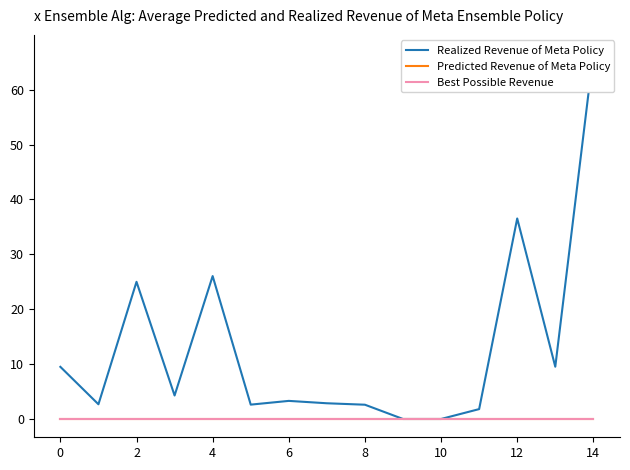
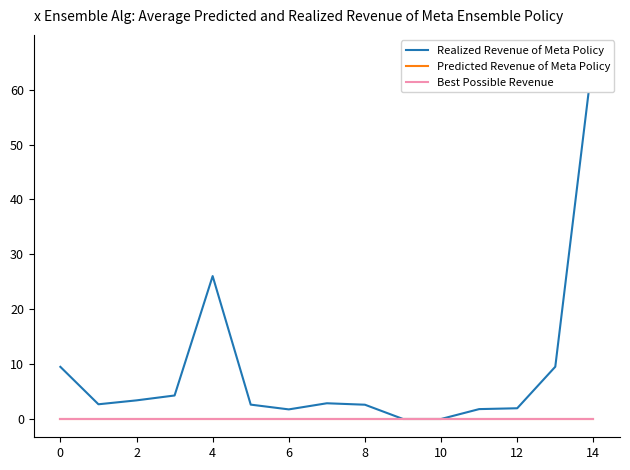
Realized Revenue of Meta Policy, 2: 25 -> 3
Realized Revenue of Meta Policy, 6: 3 -> 2
Realized Revenue of Meta Policy, 12: 37 -> 2
